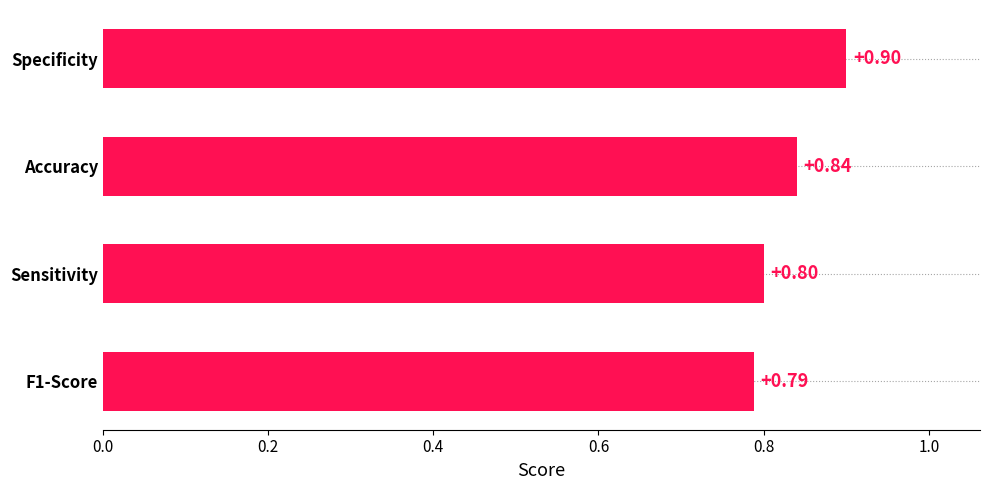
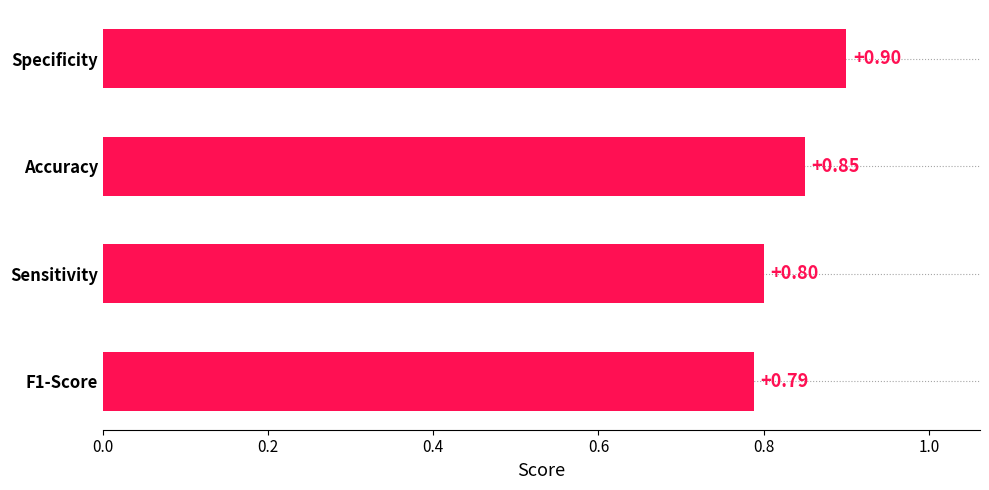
Accuracy: +0.84 -> +0.85
